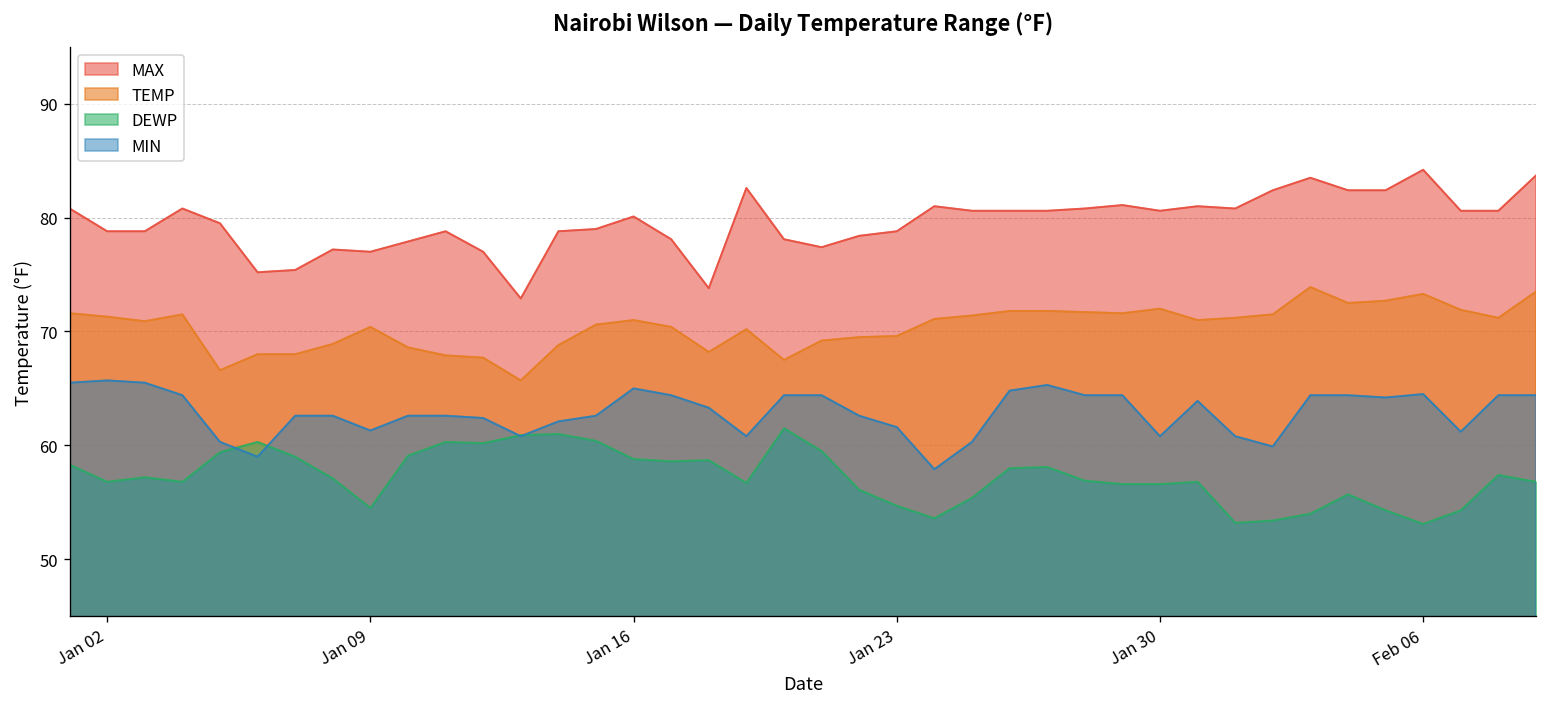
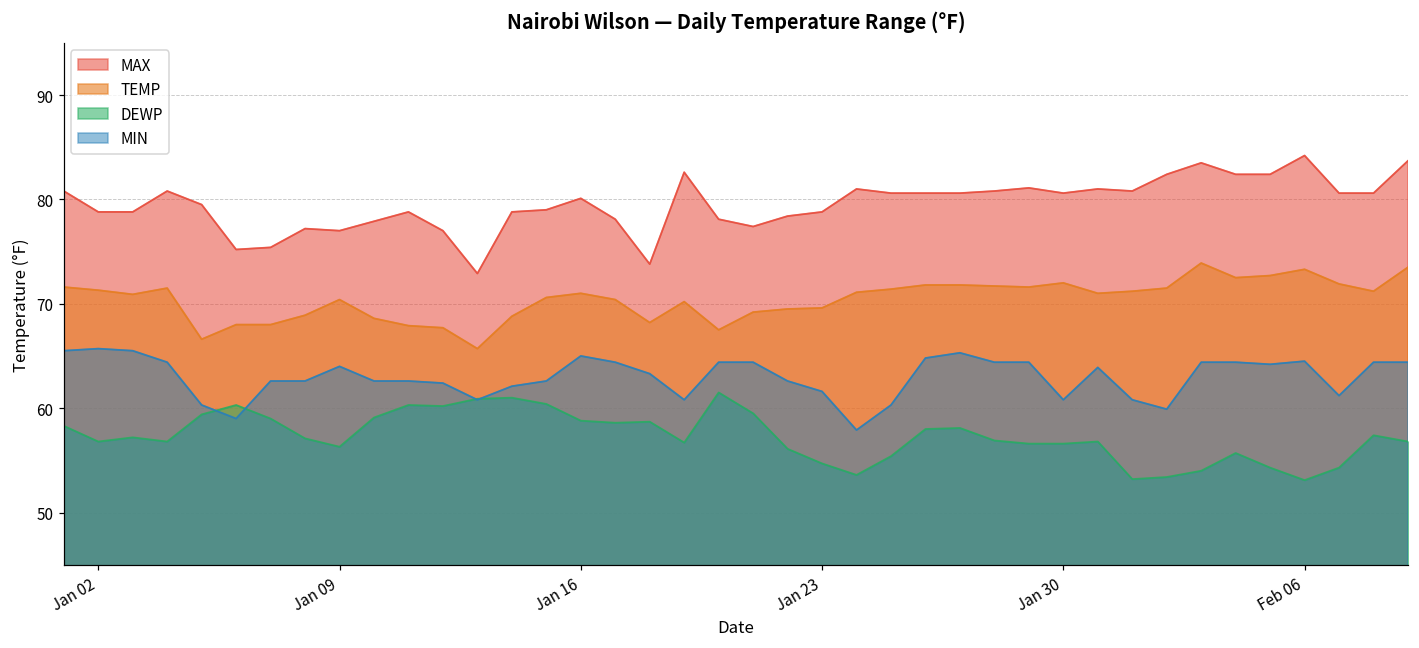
DEWP, Jan 09: 55 -> 56
MIN, Jan 09: 61 -> 64
